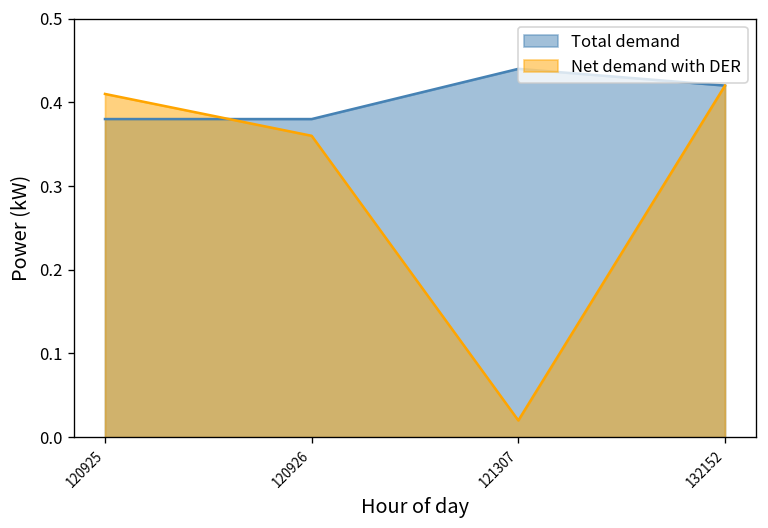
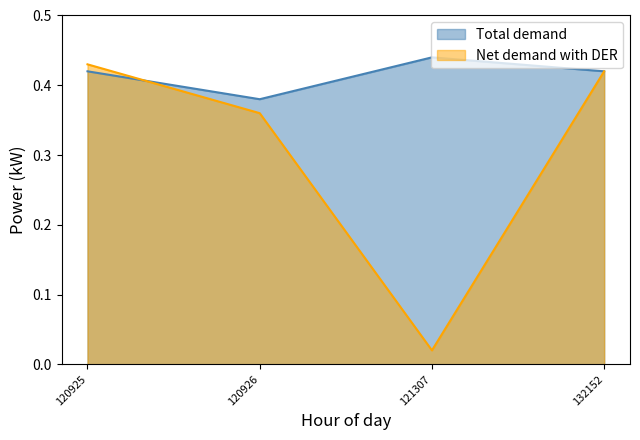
Total demand, 120925: 0.38 -> 0.42
Net demand with DER, 120925: 0.41 -> 0.43
